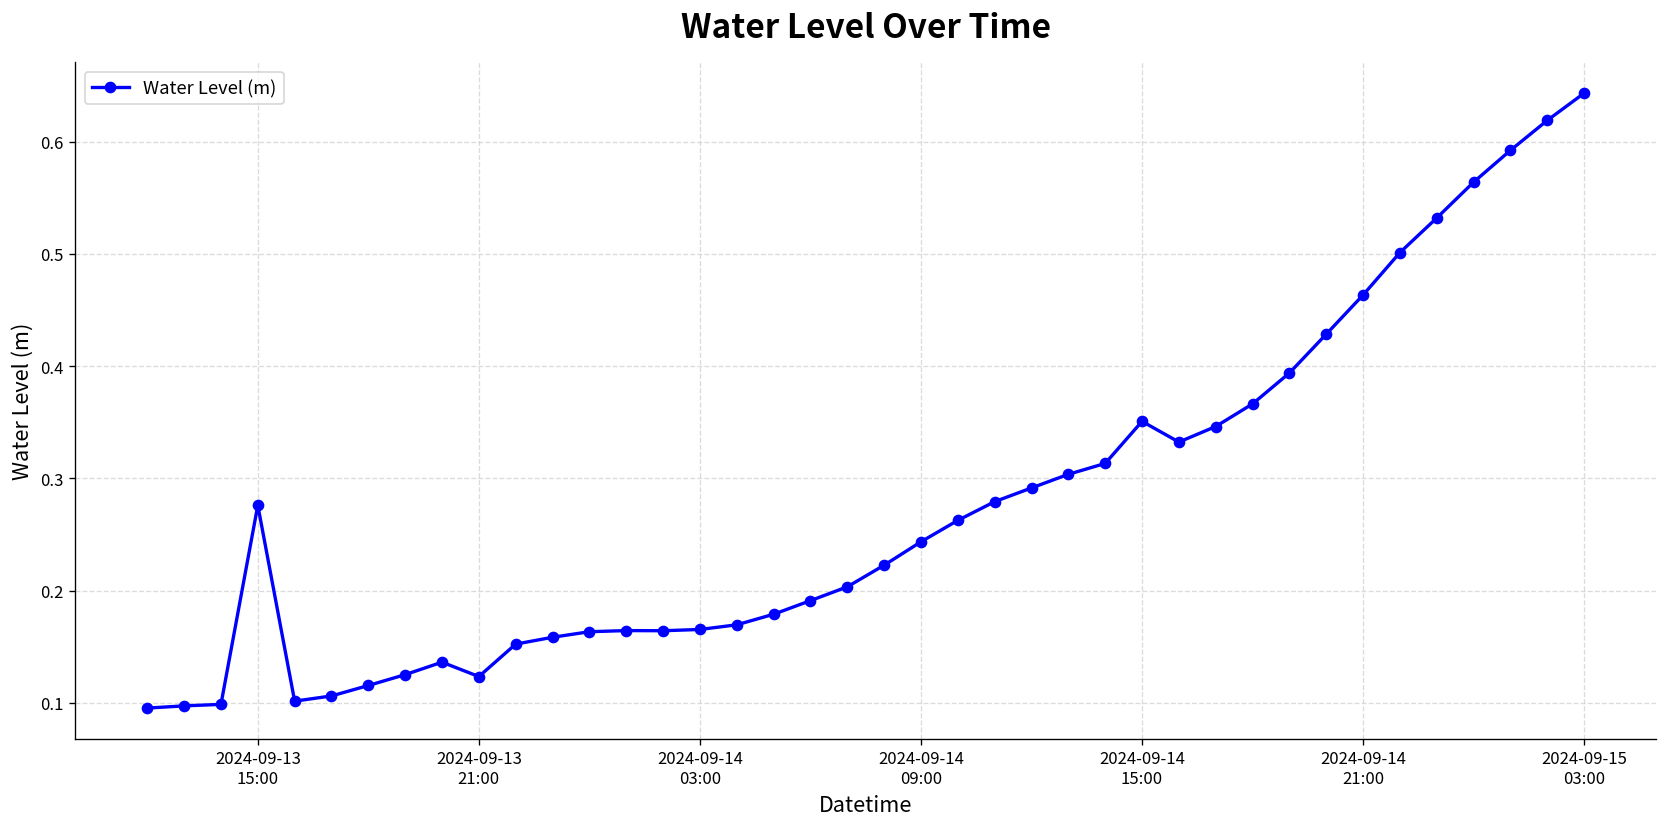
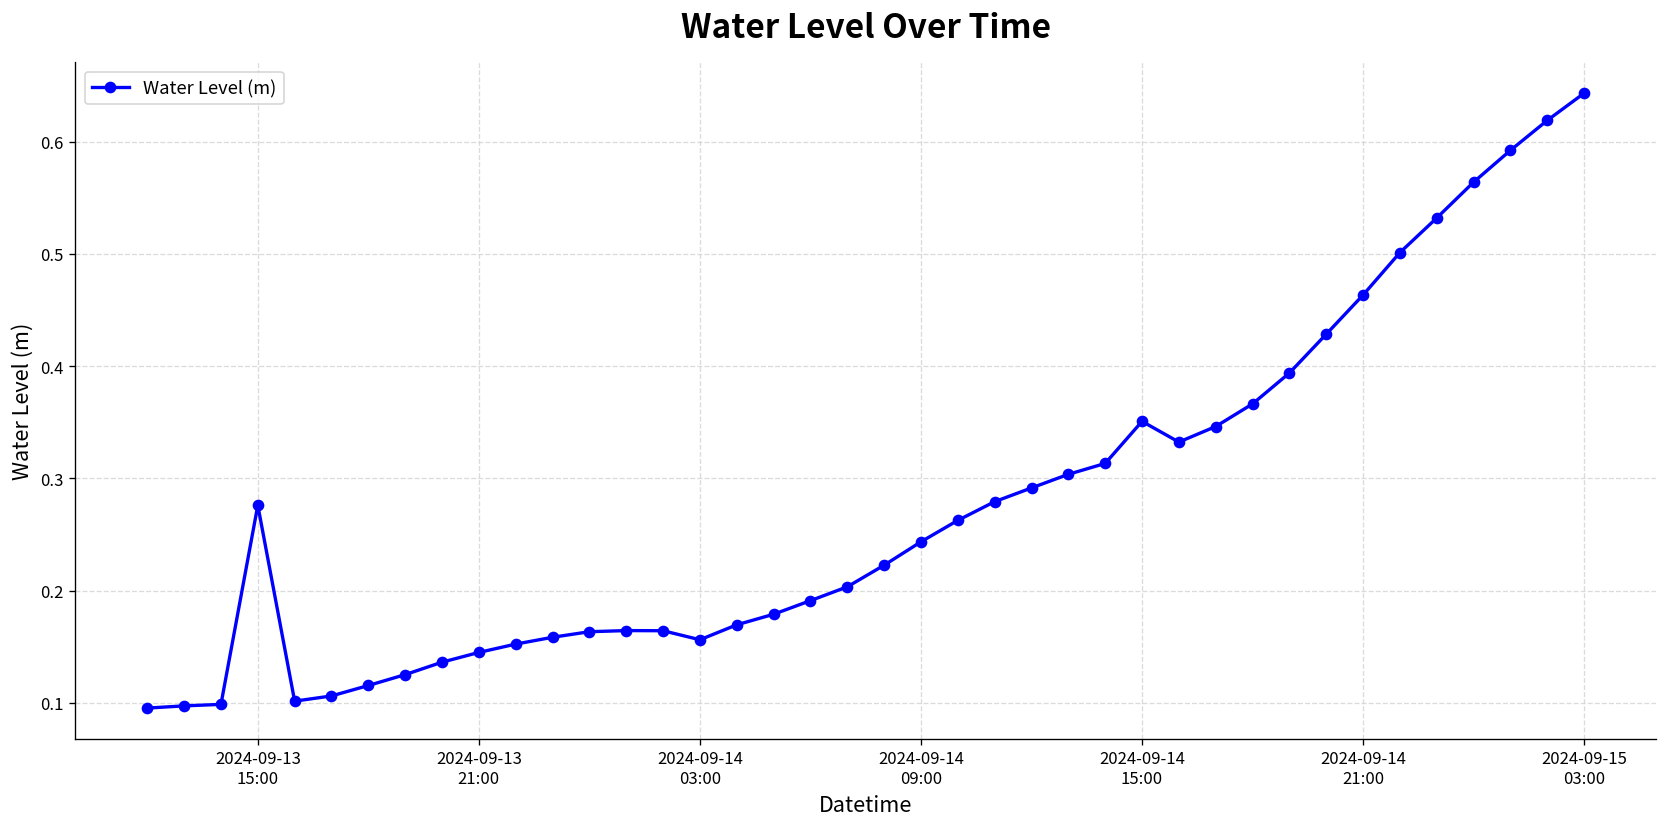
2024-09-13 21:00: 0.12 -> 0.14
2024-09-14 03:00: 0.17 -> 0.16
